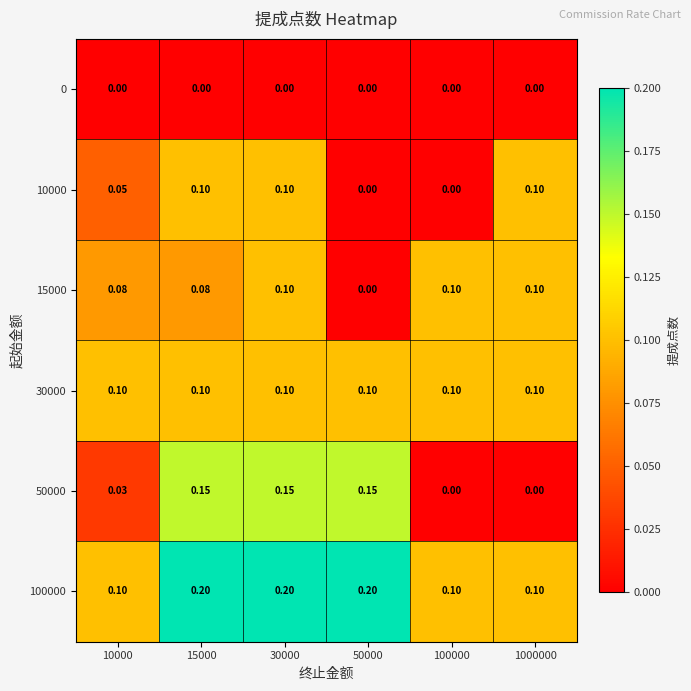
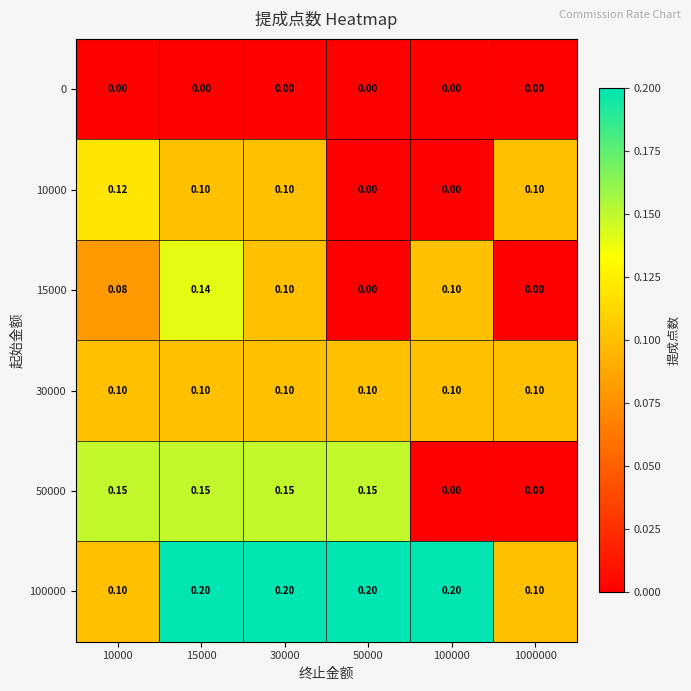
10000, 10000: 0.05 -> 0.12
15000, 15000: 0.08 -> 0.14
15000, 1000000: 0.10 -> 0.00
50000, 10000: 0.03 -> 0.15
100000, 100000: 0.10 -> 0.20
